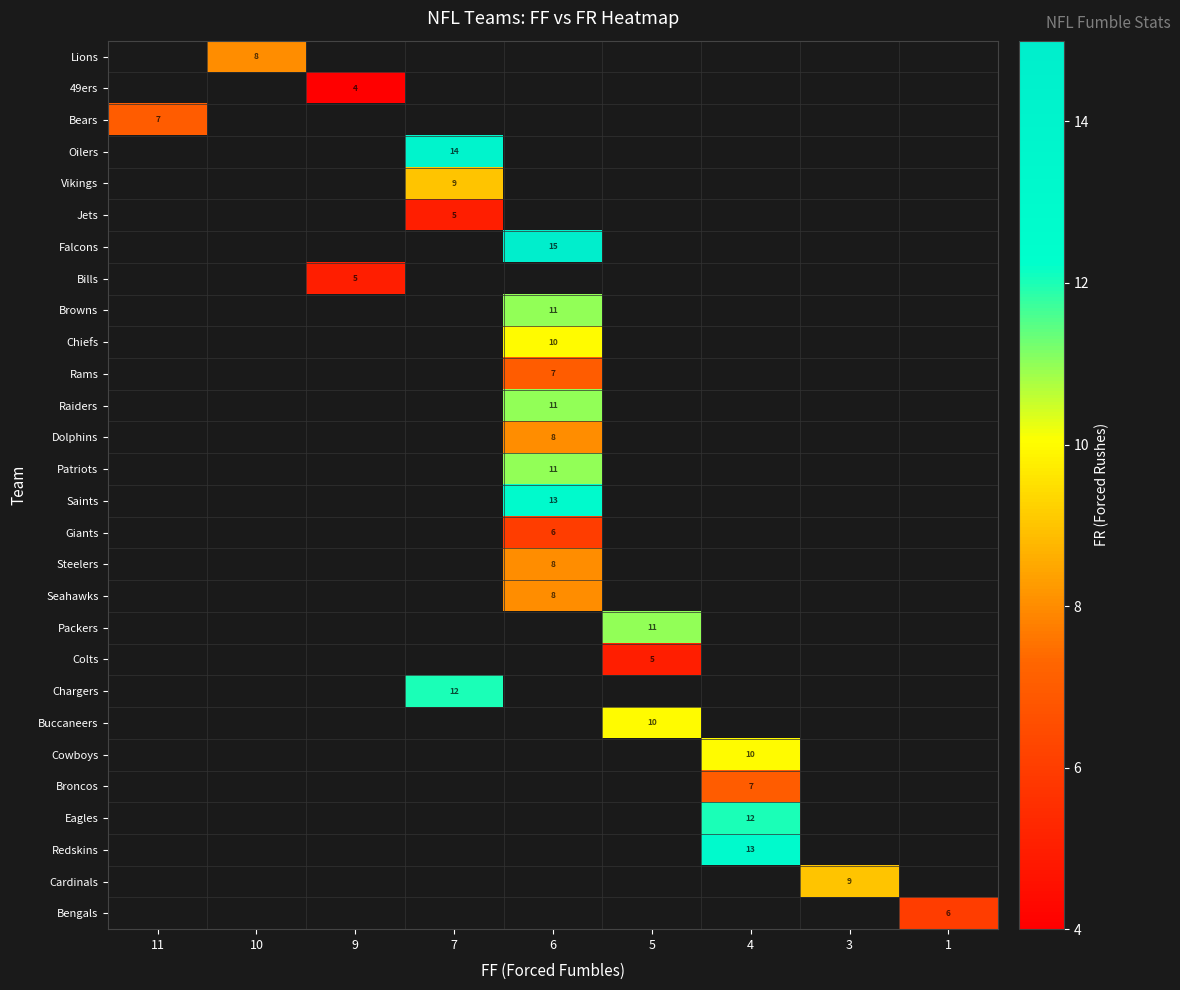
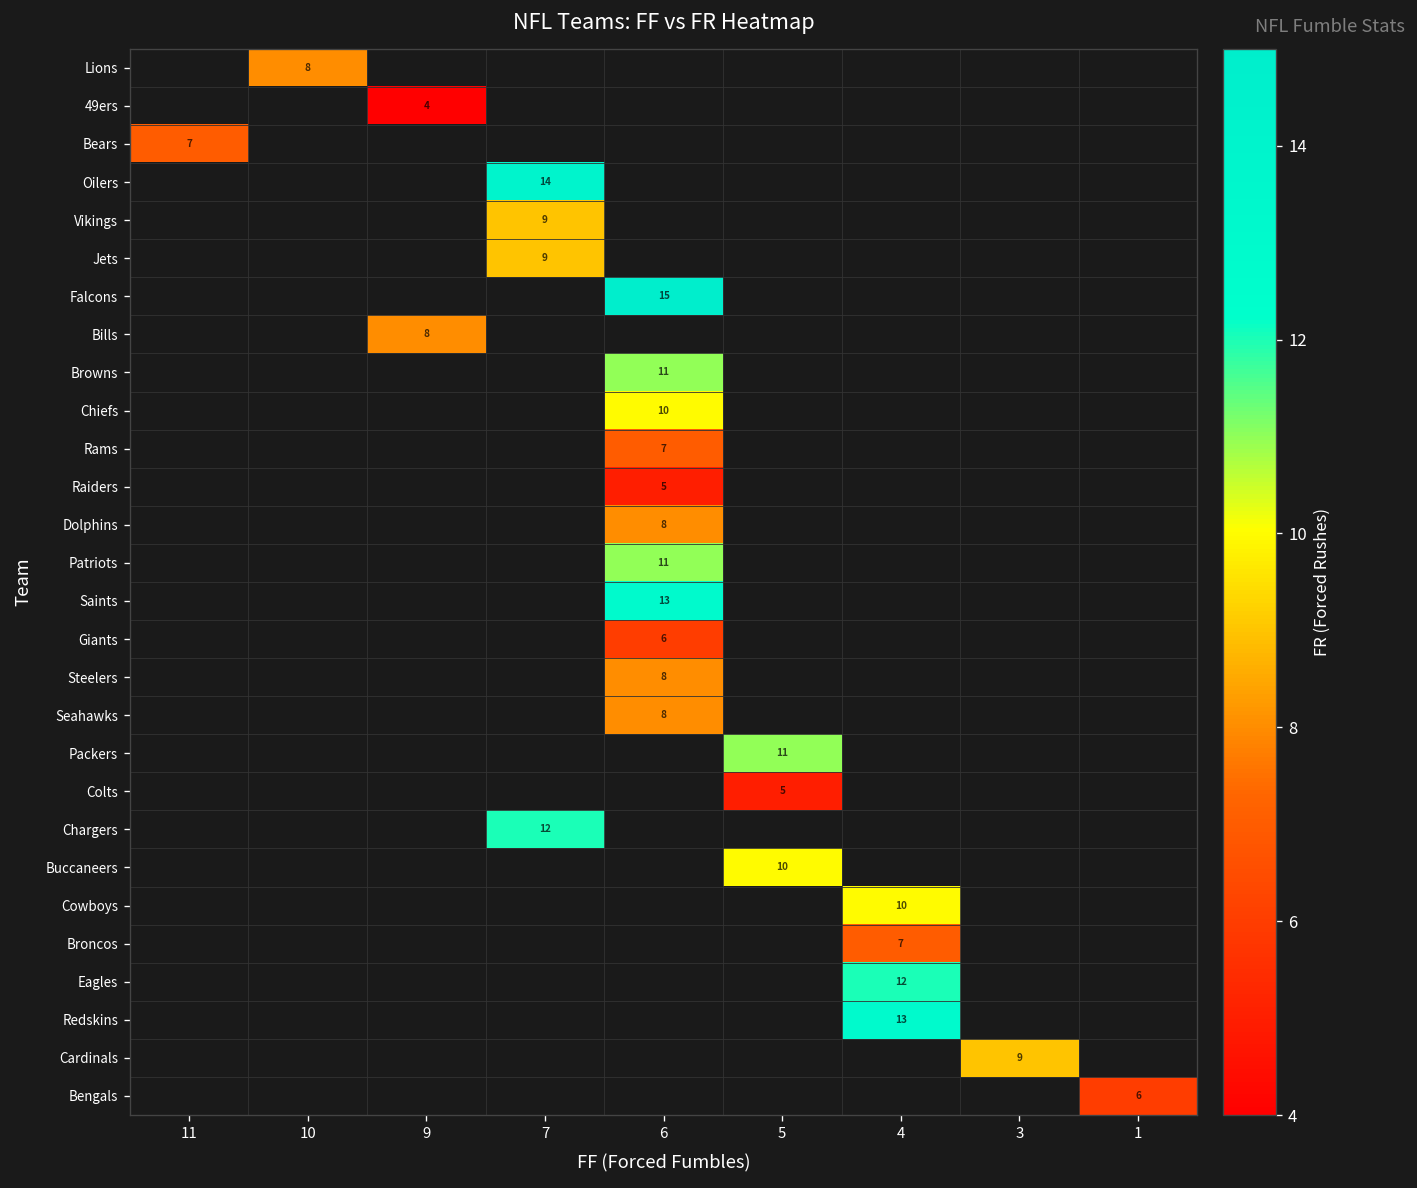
Jets, 7: 5 -> 9
Bills, 9: 5 -> 8
Raiders, 6: 11 -> 5
